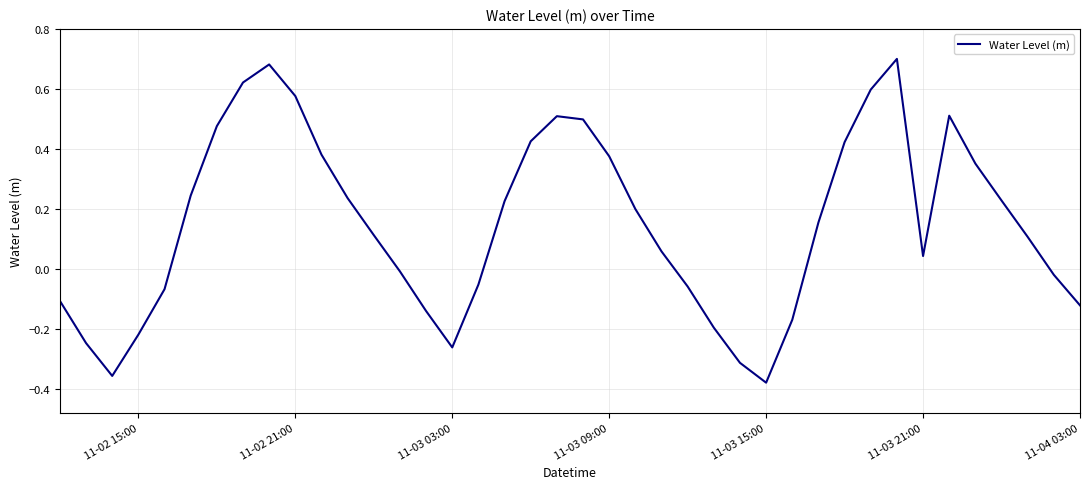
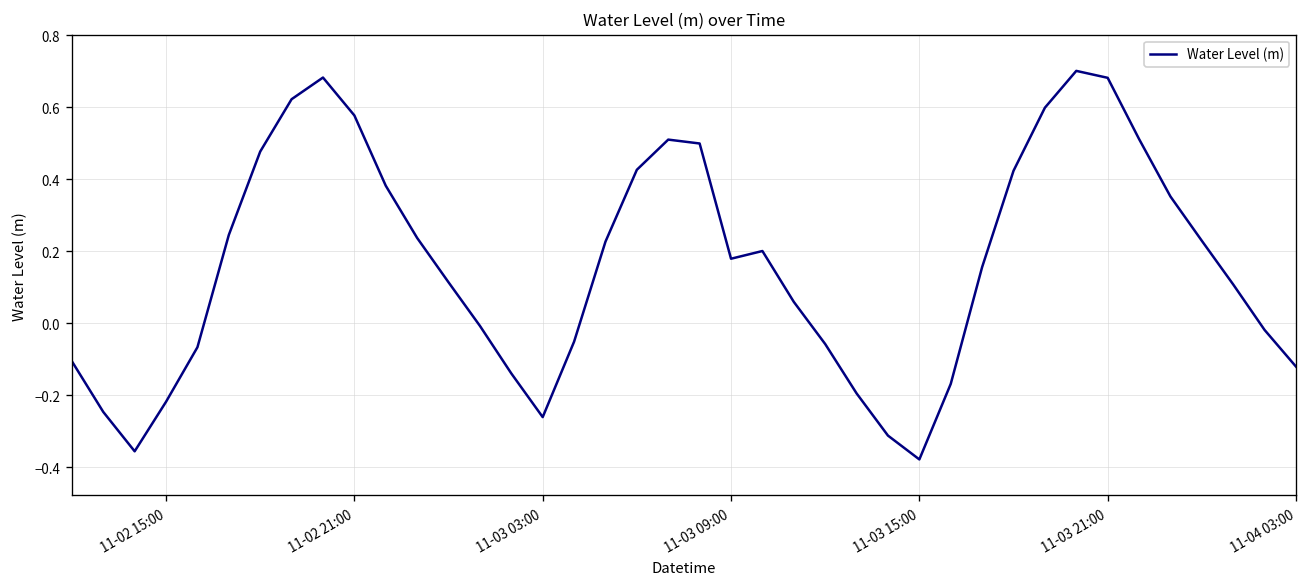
11-03 09:00: 0.38 -> 0.18
11-03 21:00: 0.04 -> 0.68
